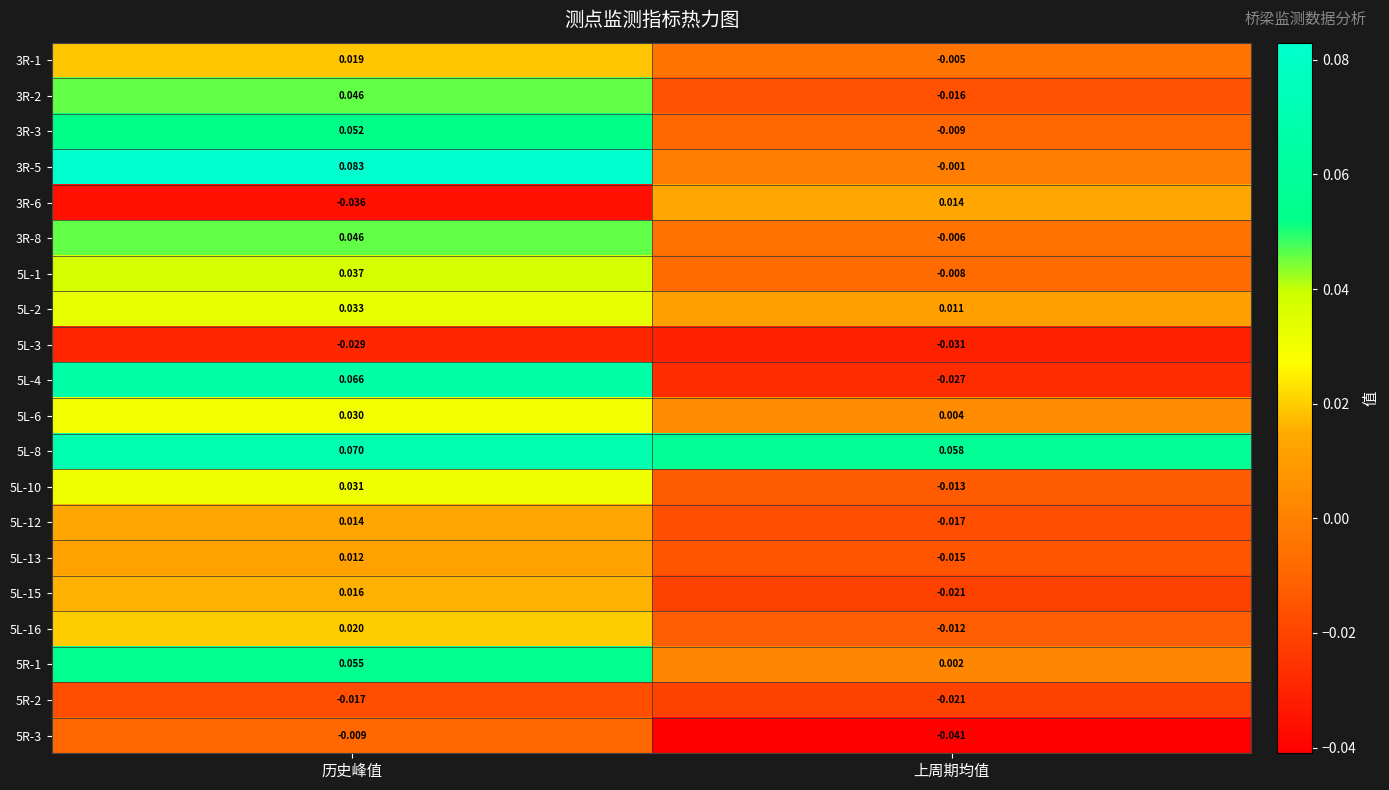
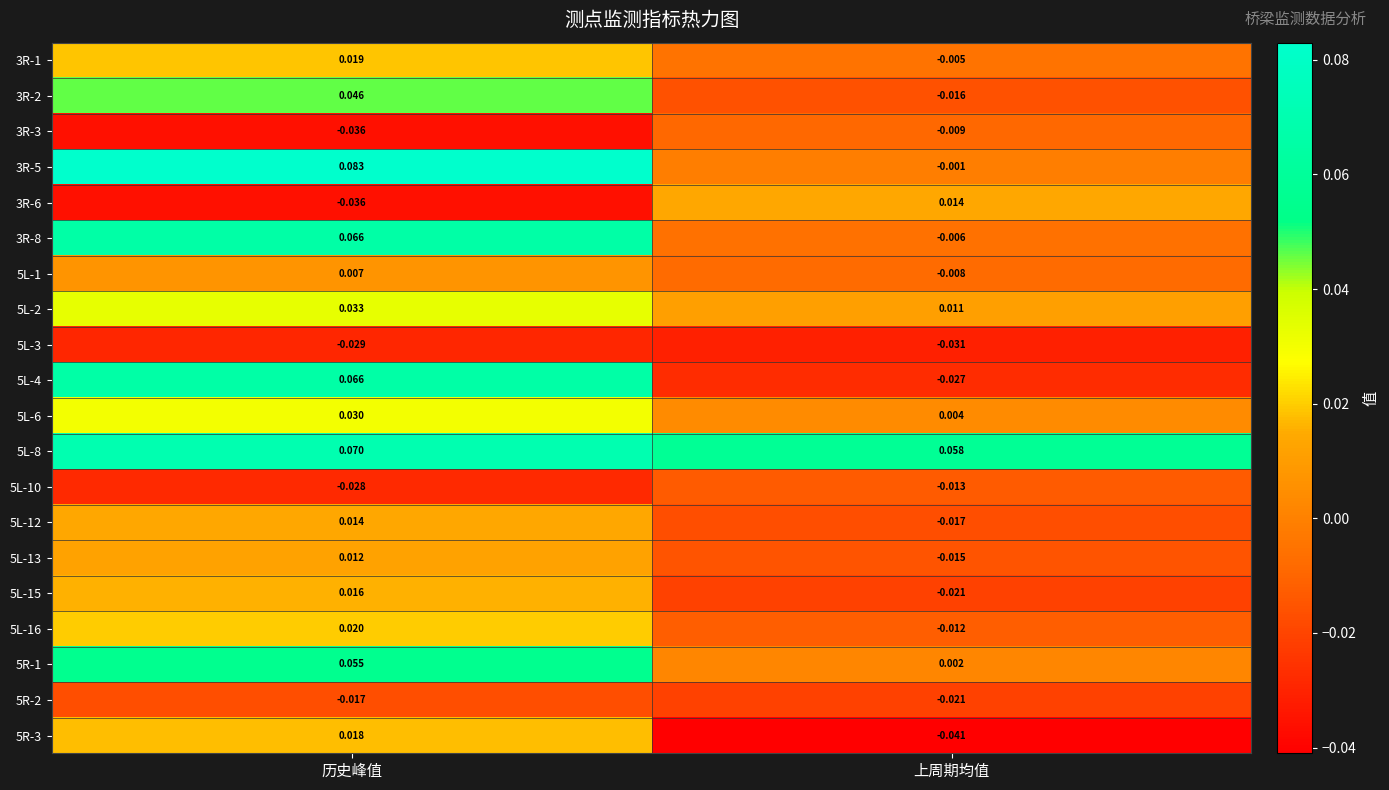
3R-3, 历史峰值: 0.052 -> -0.036
3R-8, 历史峰值: 0.046 -> 0.066
5L-1, 历史峰值: 0.037 -> 0.007
5L-10, 历史峰值: 0.031 -> -0.028
5R-3, 历史峰值: -0.009 -> 0.018
